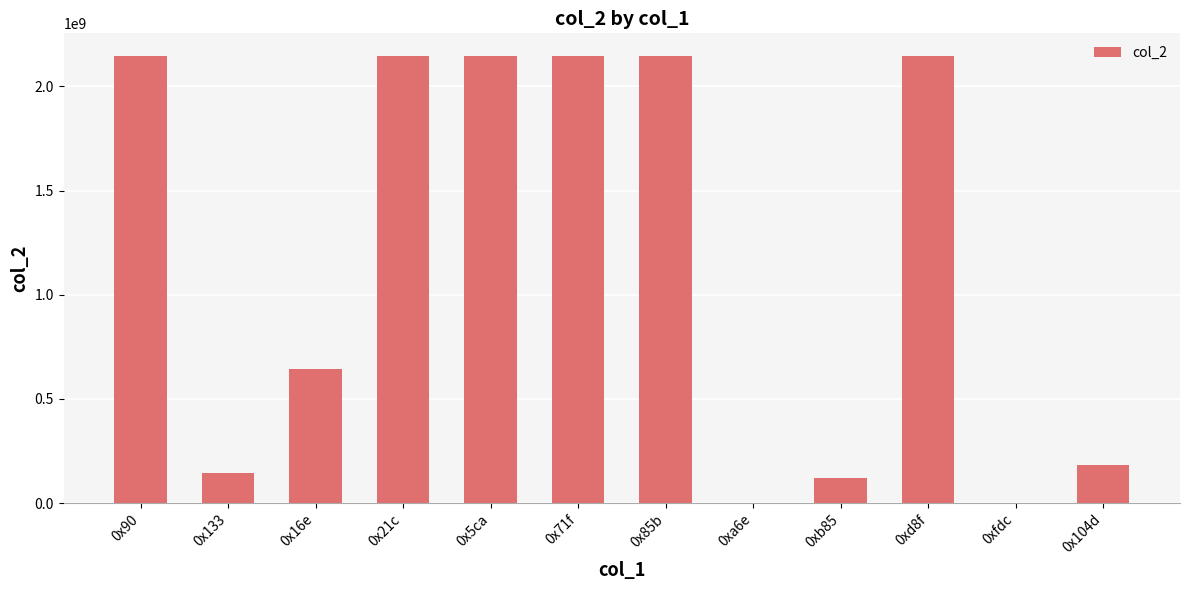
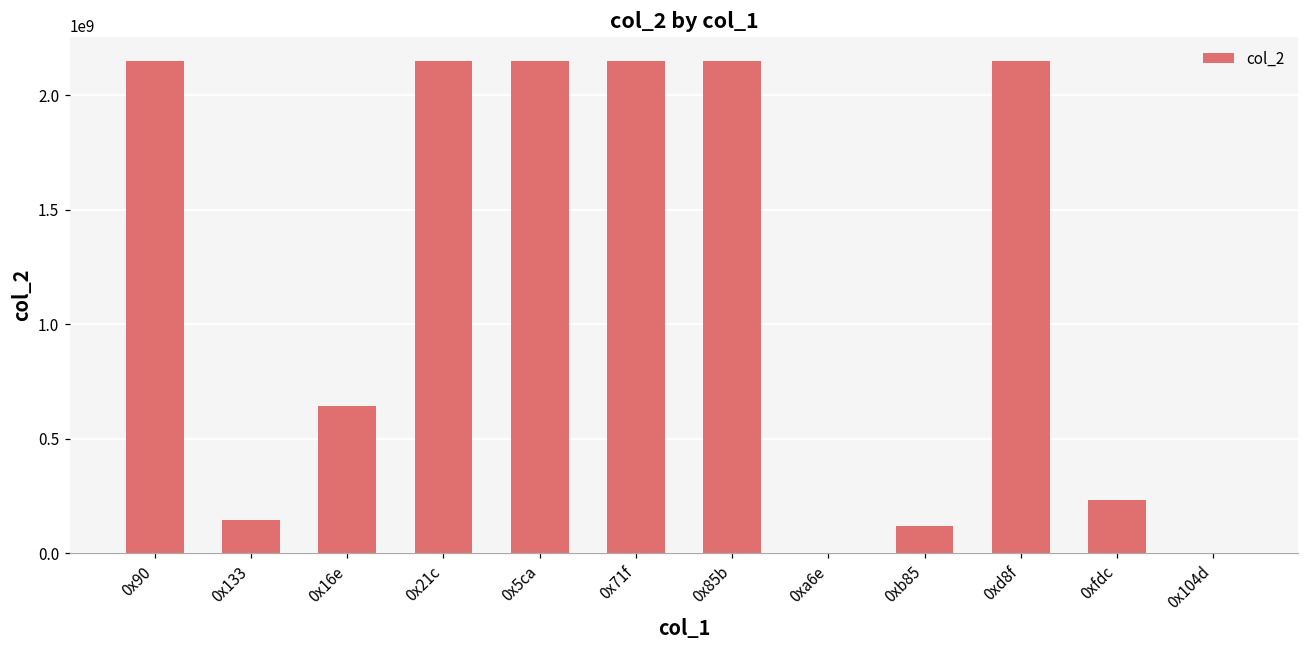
0xfdc: 0 -> 230000000
0x104d: 180000000 -> 0
